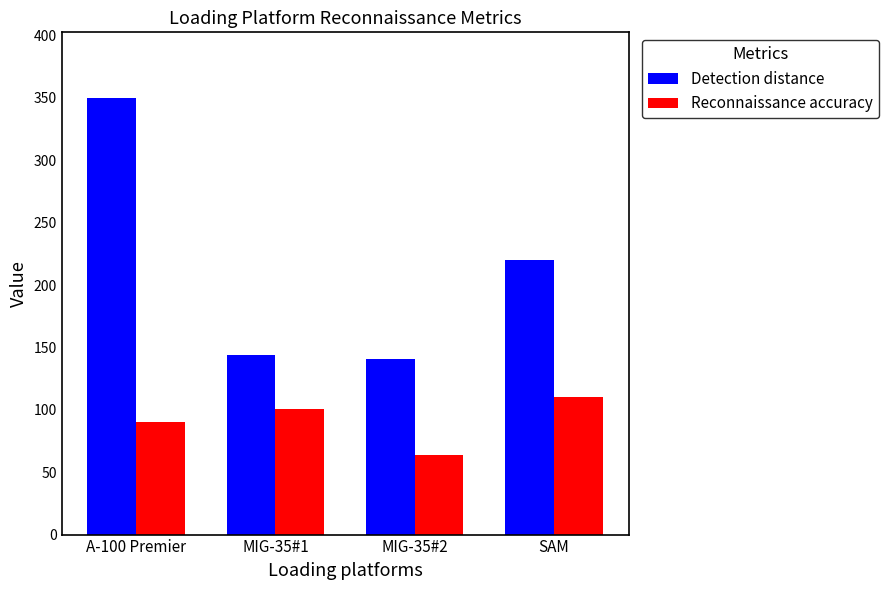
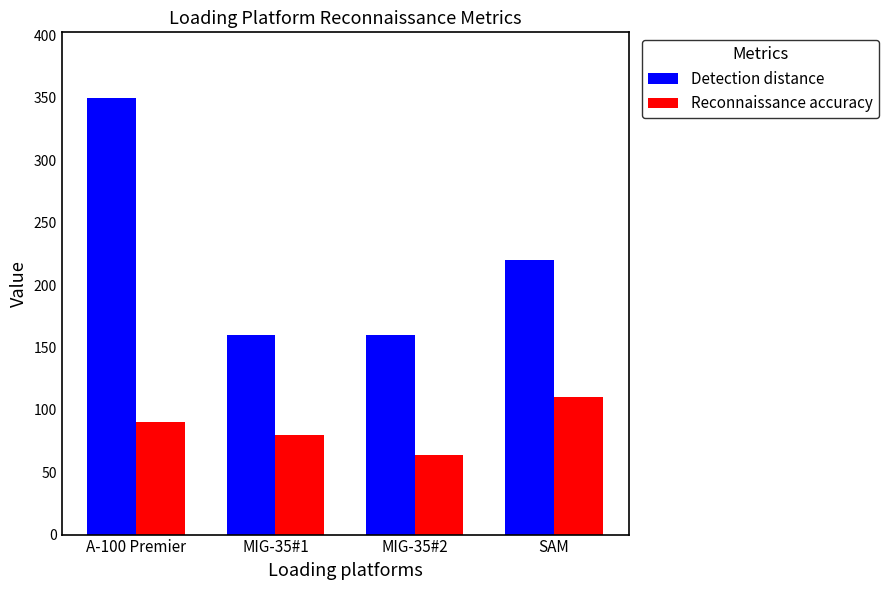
Detection distance, MIG-35#1: 144 -> 160
Reconnaissance accuracy, MIG-35#1: 101 -> 80
Detection distance, MIG-35#2: 141 -> 160
